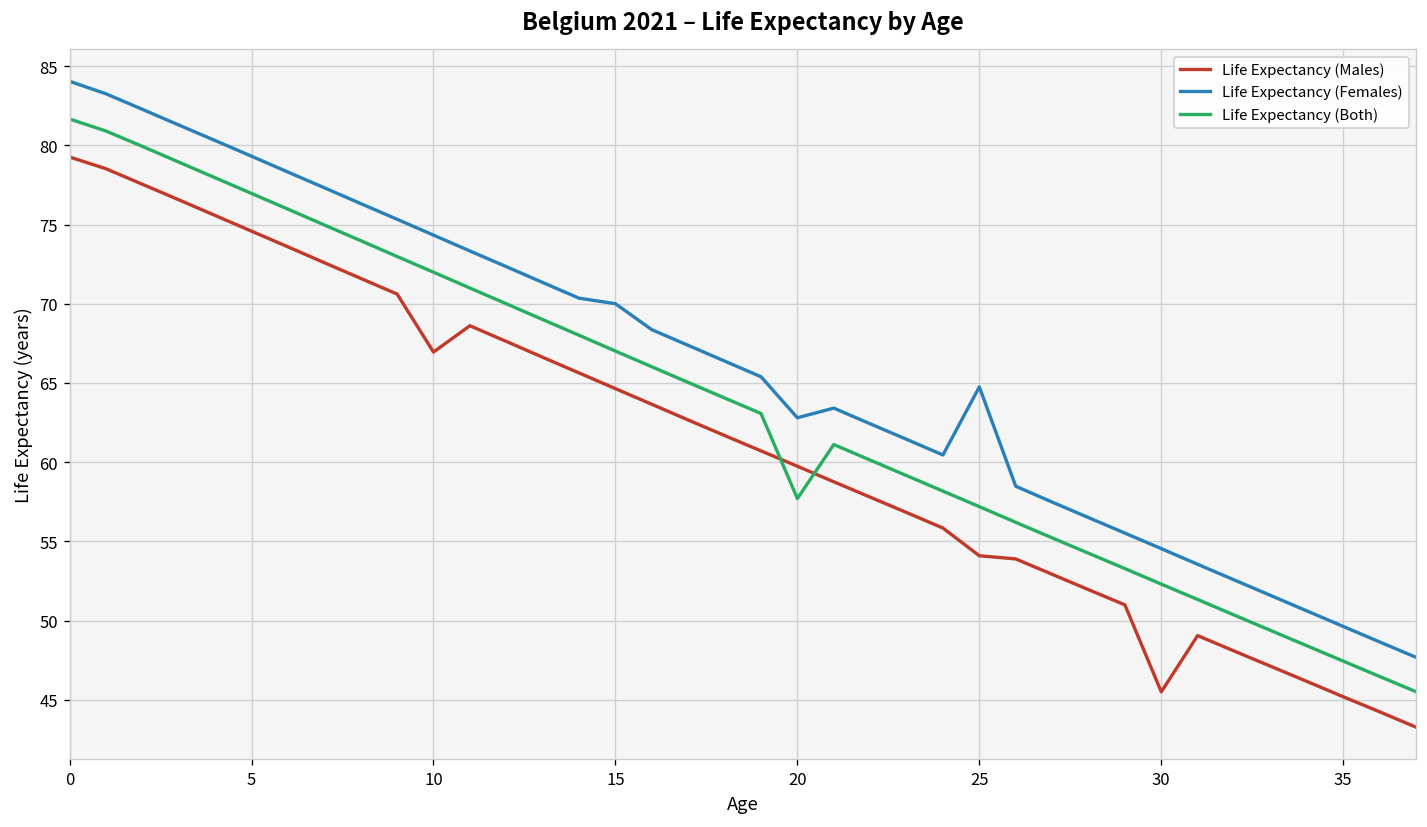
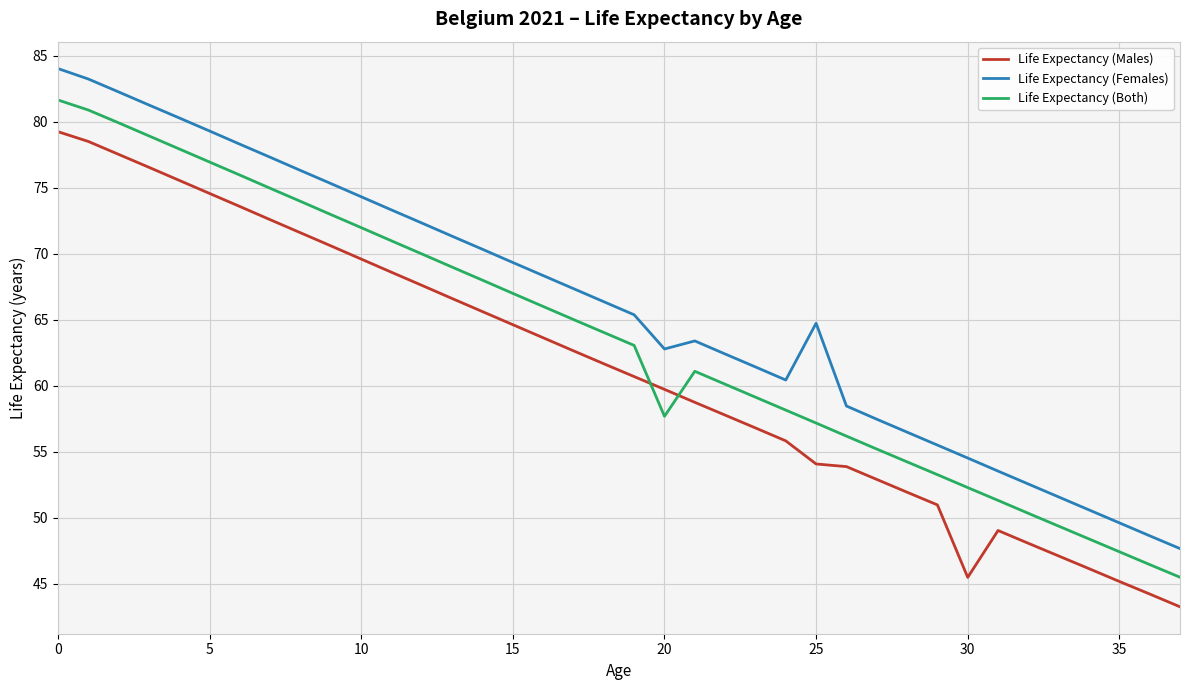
Life Expectancy (Males), 10: 67.0 -> 69.6
Life Expectancy (Females), 15: 70.0 -> 69.4
